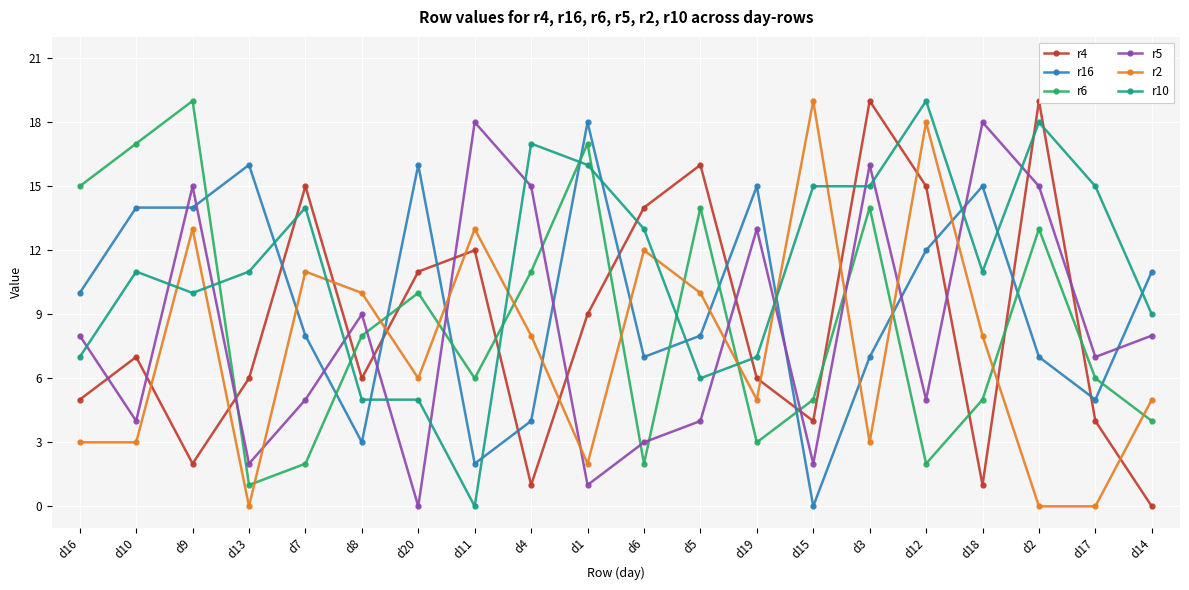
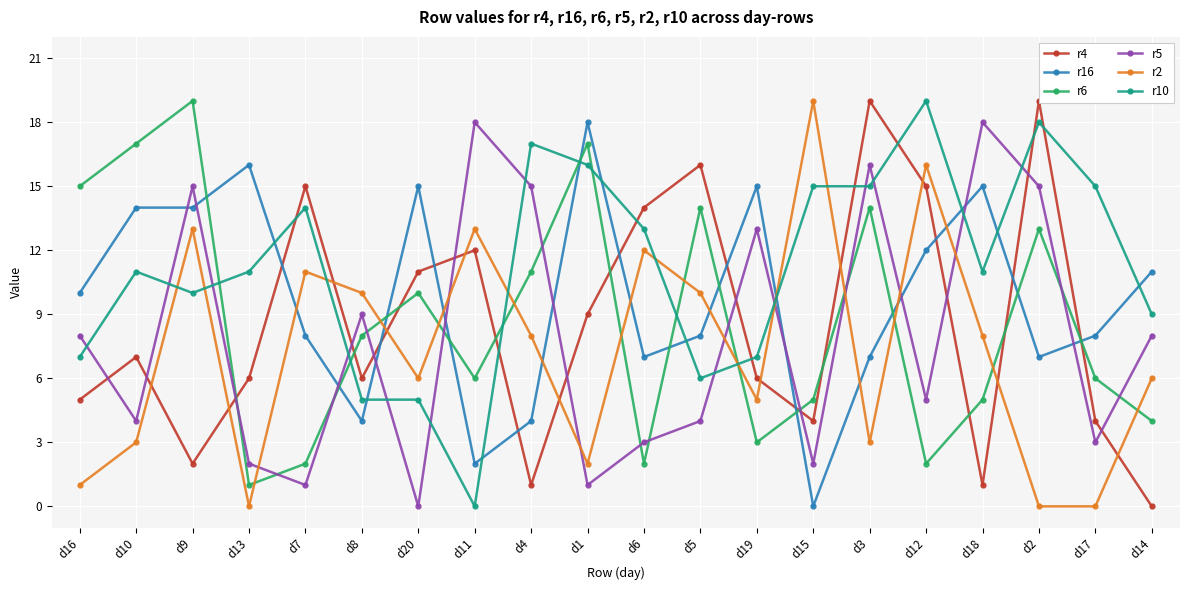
r2, d16: 3 -> 1
r5, d7: 5 -> 1
r16, d8: 3 -> 4
r16, d20: 16 -> 15
r2, d12: 18 -> 16
r16, d17: 5 -> 8
r5, d17: 7 -> 3
r2, d14: 5 -> 6
